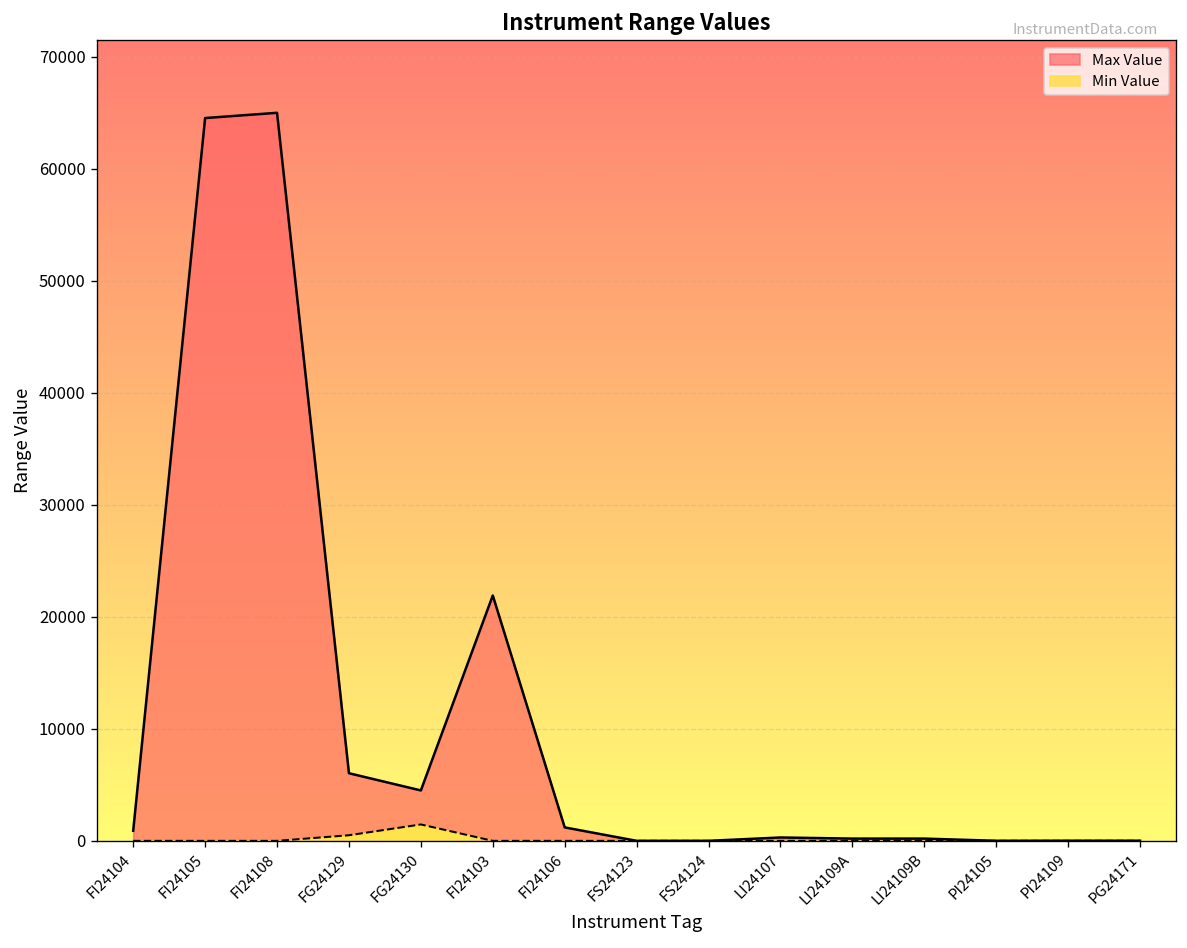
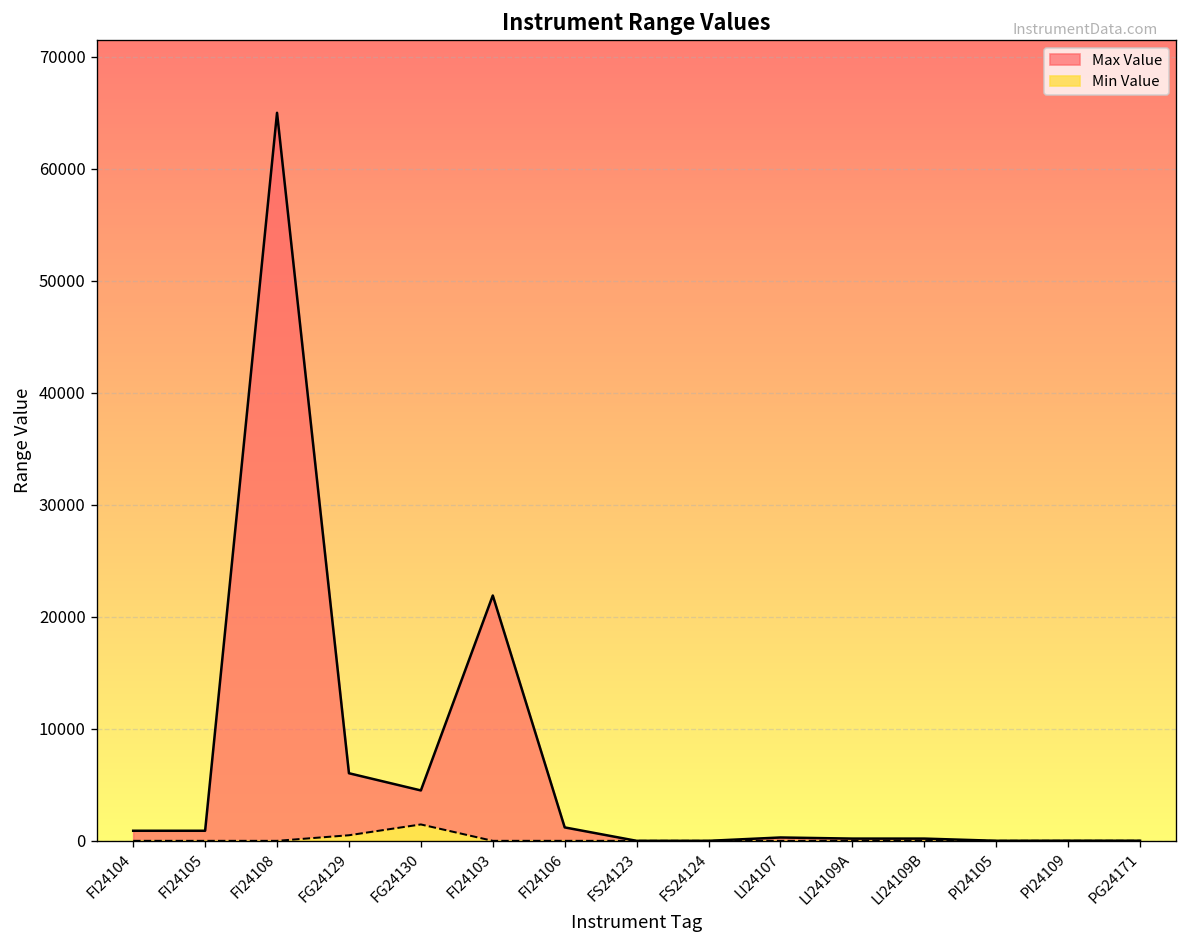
Max Value, FI24105: 65000 -> 1000
